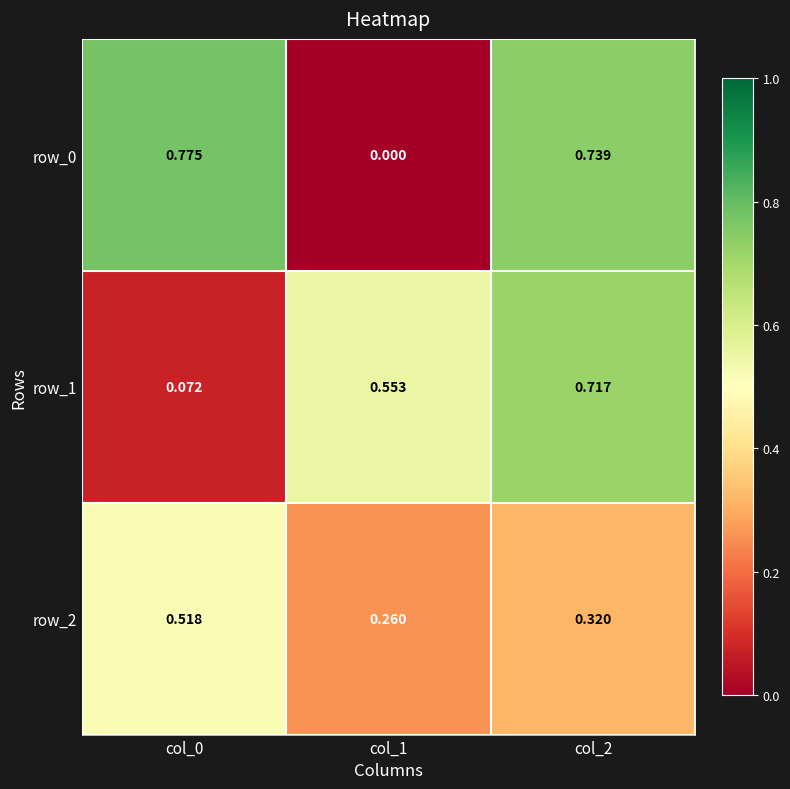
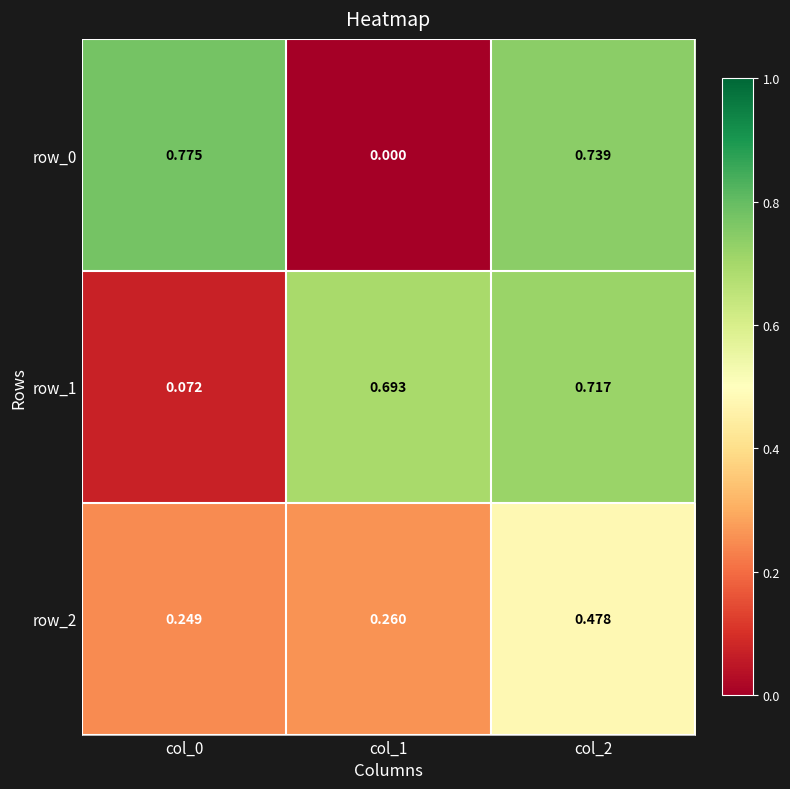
row_1, col_1: 0.553 -> 0.693
row_2, col_0: 0.518 -> 0.249
row_2, col_2: 0.320 -> 0.478
